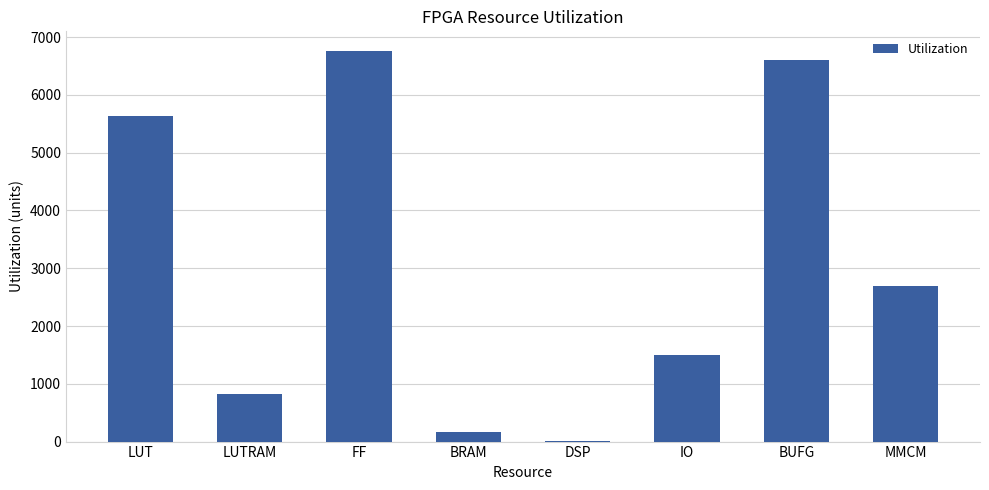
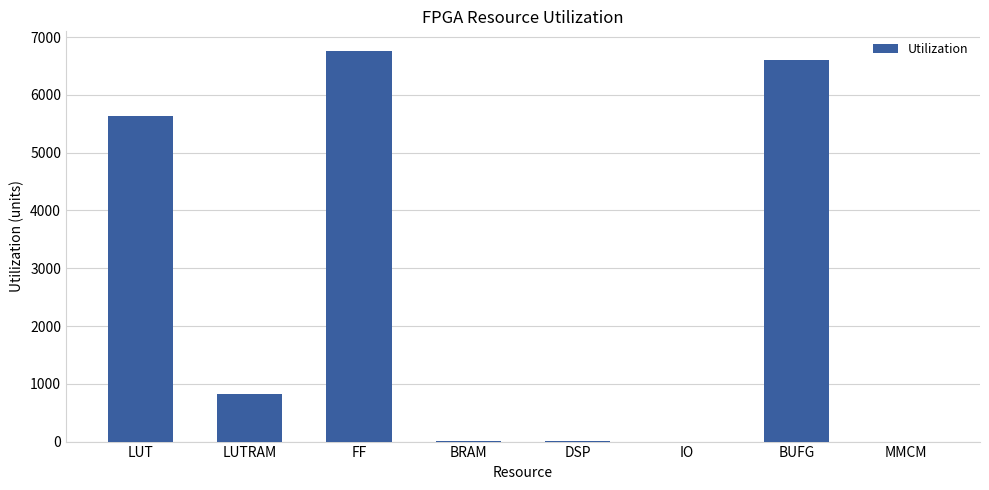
BRAM: 200 -> 0
IO: 1500 -> 0
MMCM: 2700 -> 0
